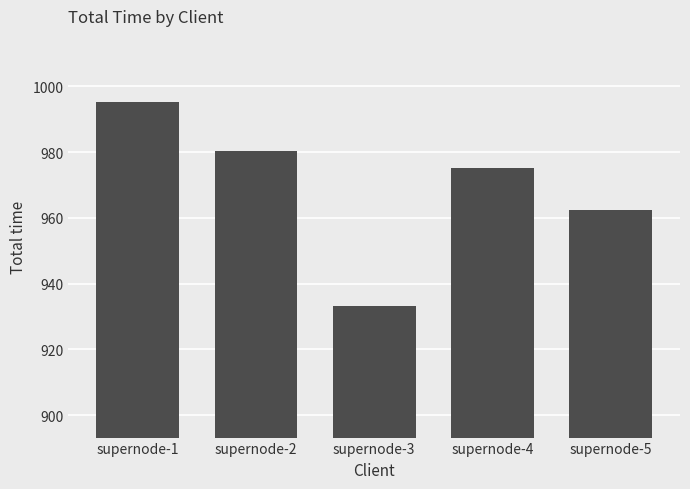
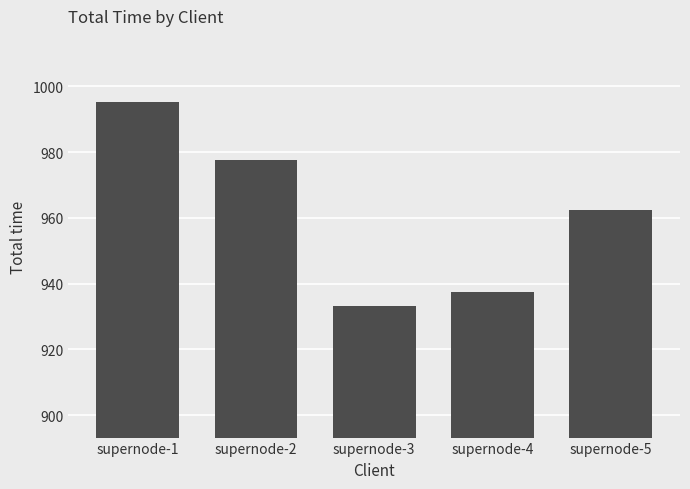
supernode-2: 980 -> 978
supernode-4: 975 -> 937
